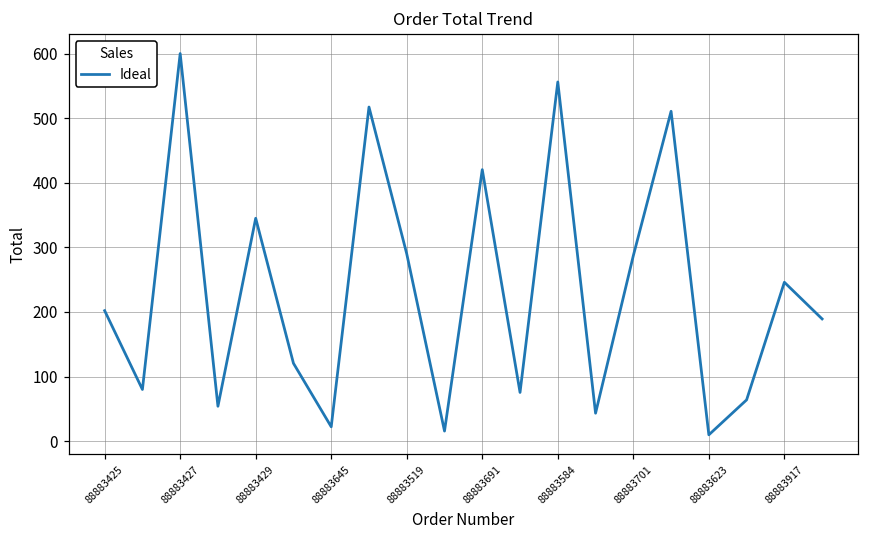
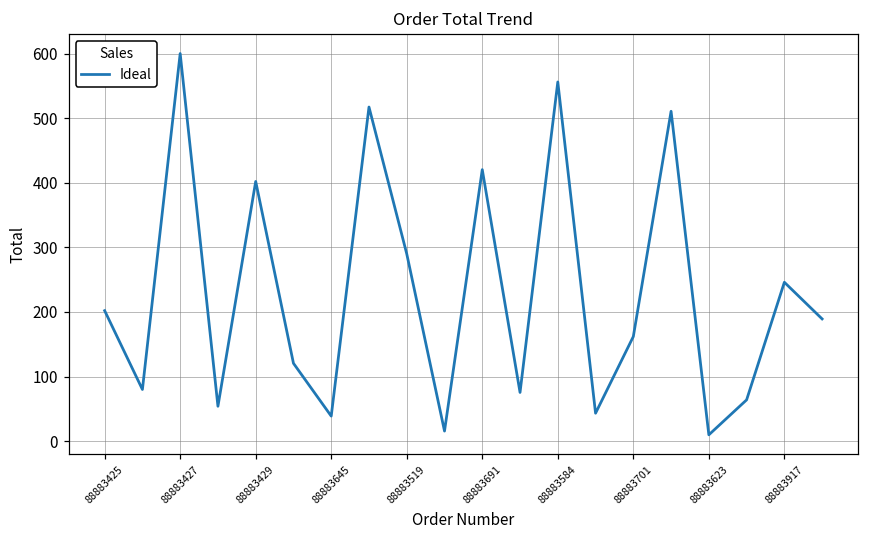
88883429: 350 -> 400
88883645: 20 -> 40
88883701: 290 -> 160
